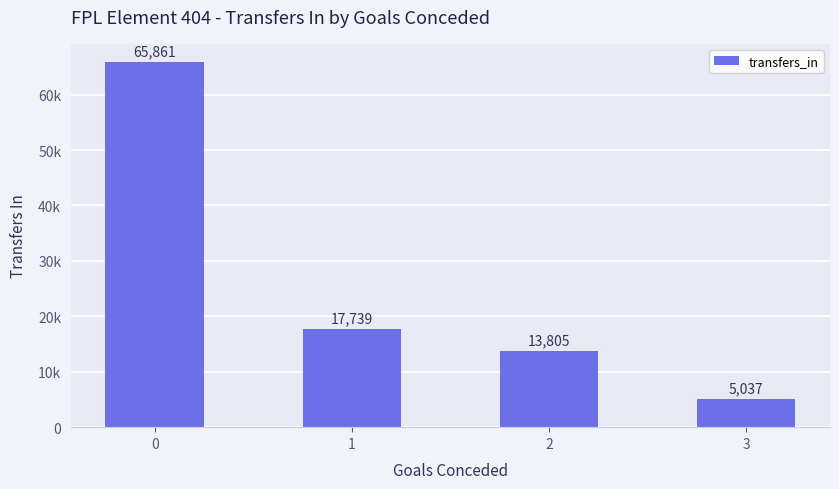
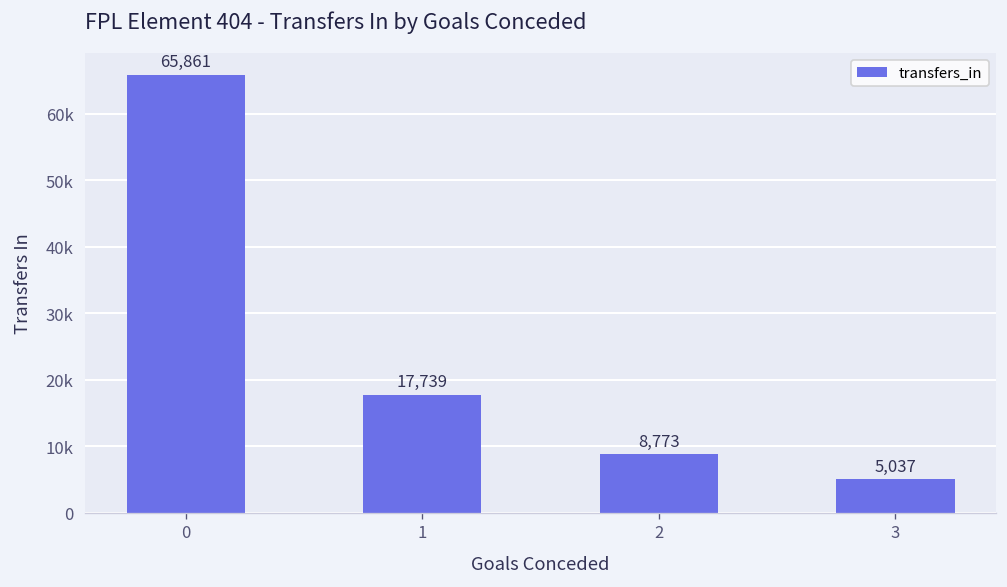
2: 13,805 -> 8,773
